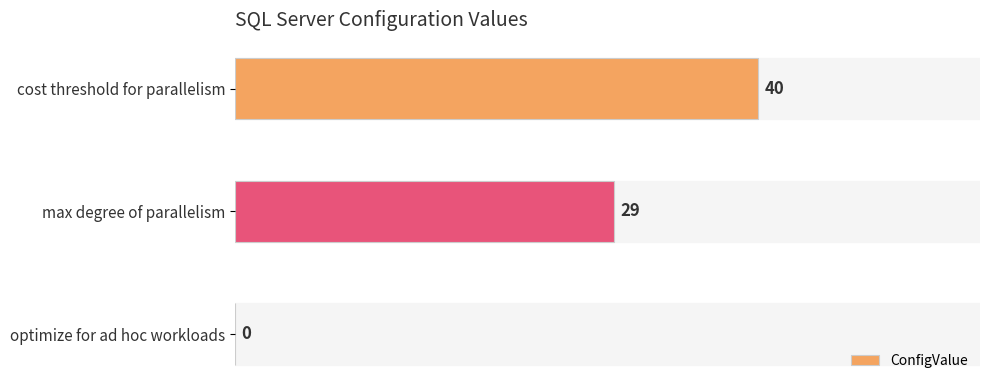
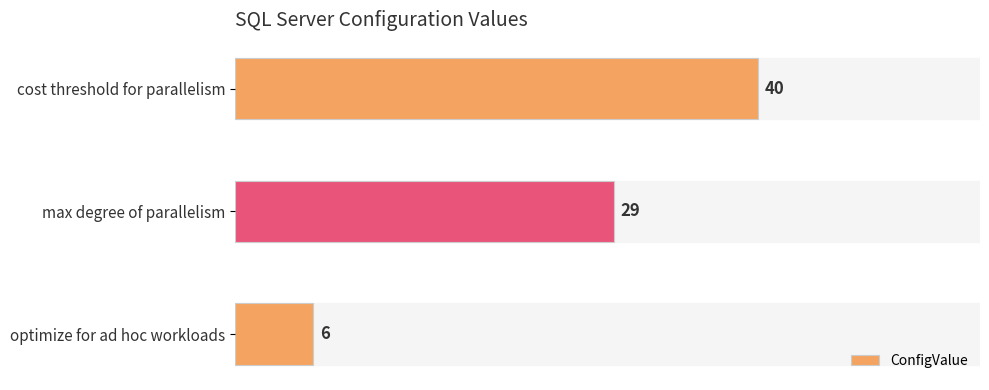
optimize for ad hoc workloads: 0 -> 6
